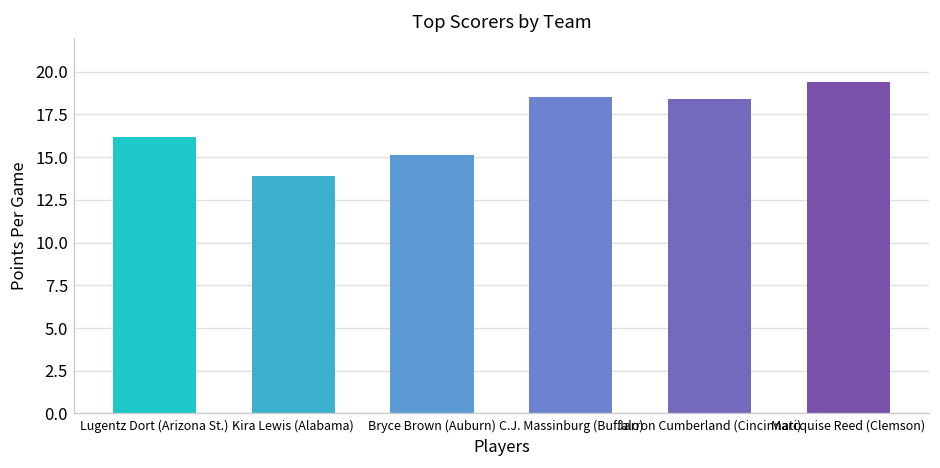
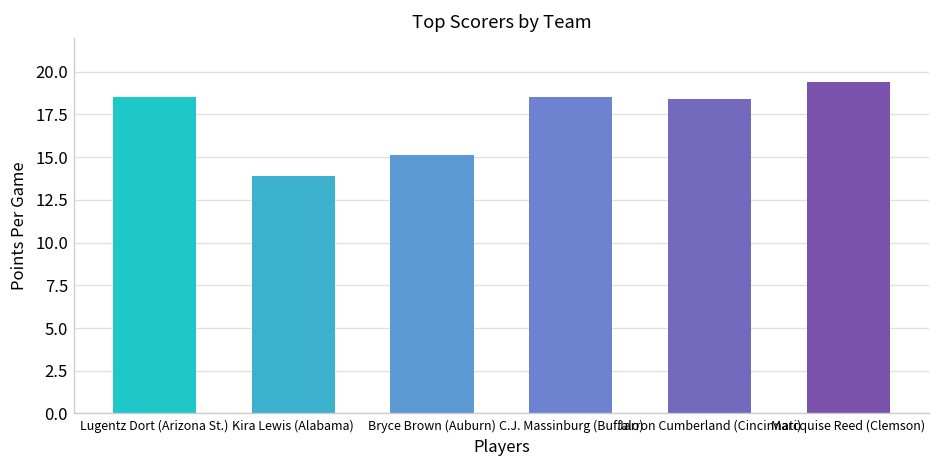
Lugentz Dort (Arizona St.): 16.2 -> 18.5
